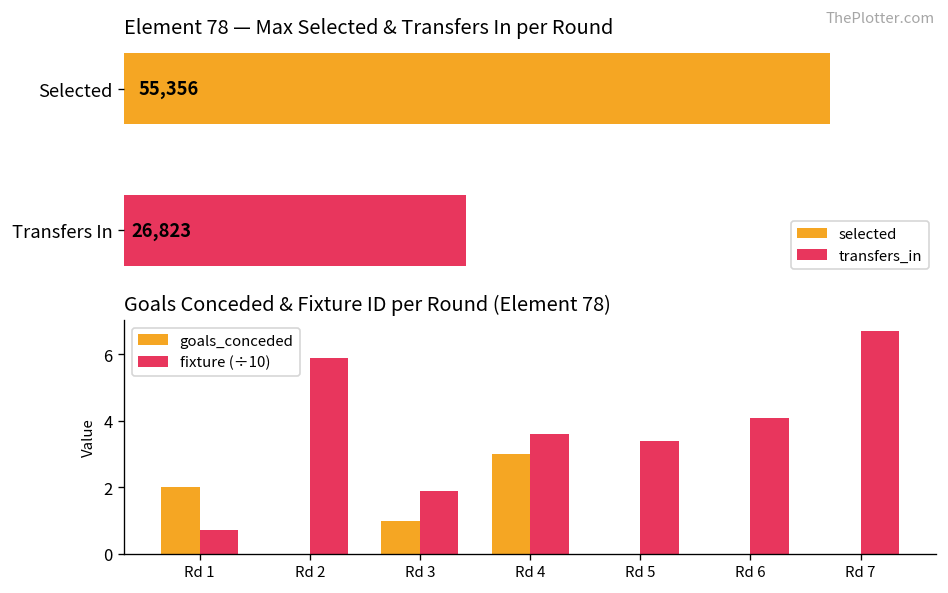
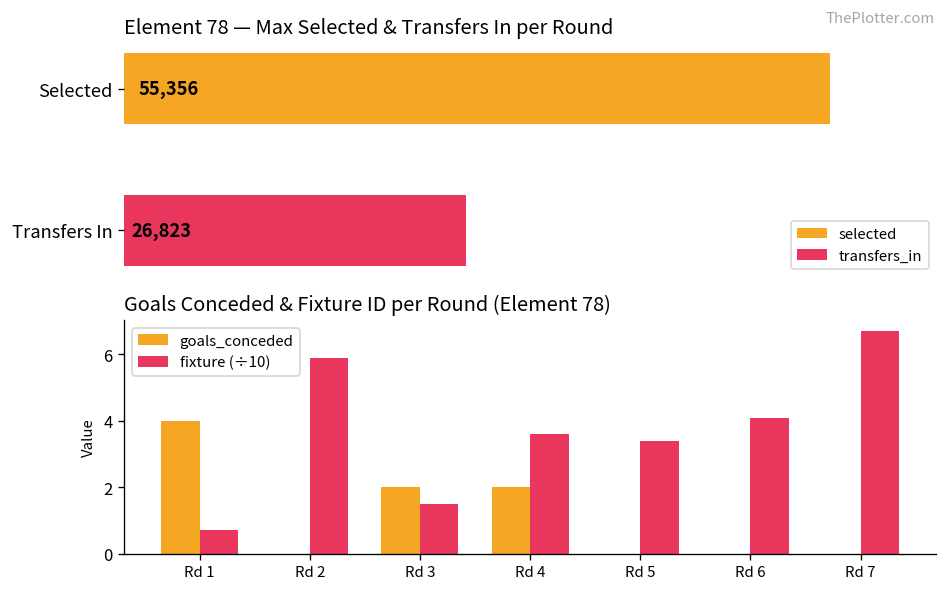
Goals Conceded & Fixture ID per Round (Element 78), goals_conceded, Rd 1: 2 -> 4
Goals Conceded & Fixture ID per Round (Element 78), goals_conceded, Rd 3: 1 -> 2
Goals Conceded & Fixture ID per Round (Element 78), fixture (÷10), Rd 3: 1.9 -> 1.5
Goals Conceded & Fixture ID per Round (Element 78), goals_conceded, Rd 4: 3 -> 2
